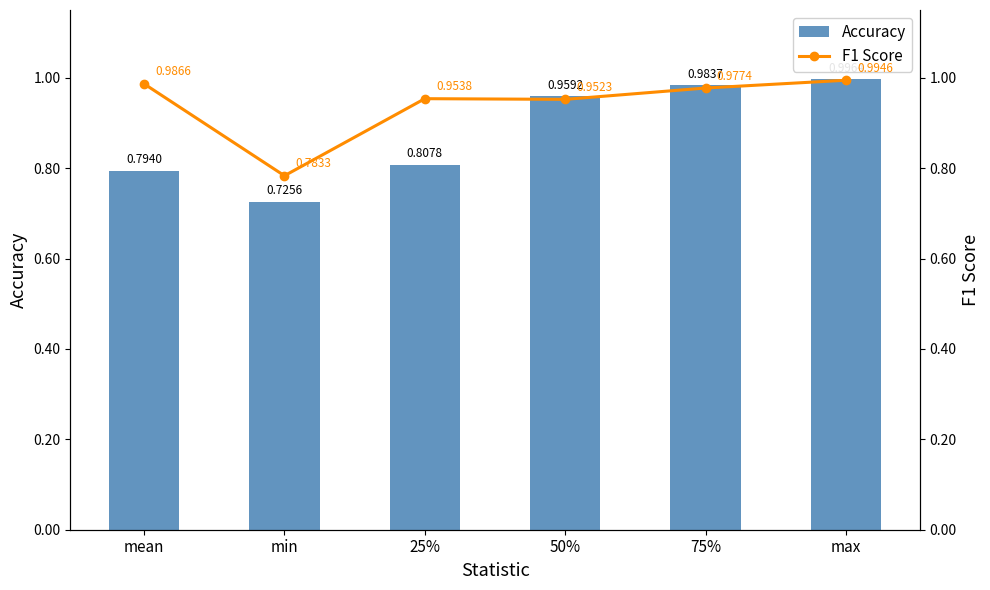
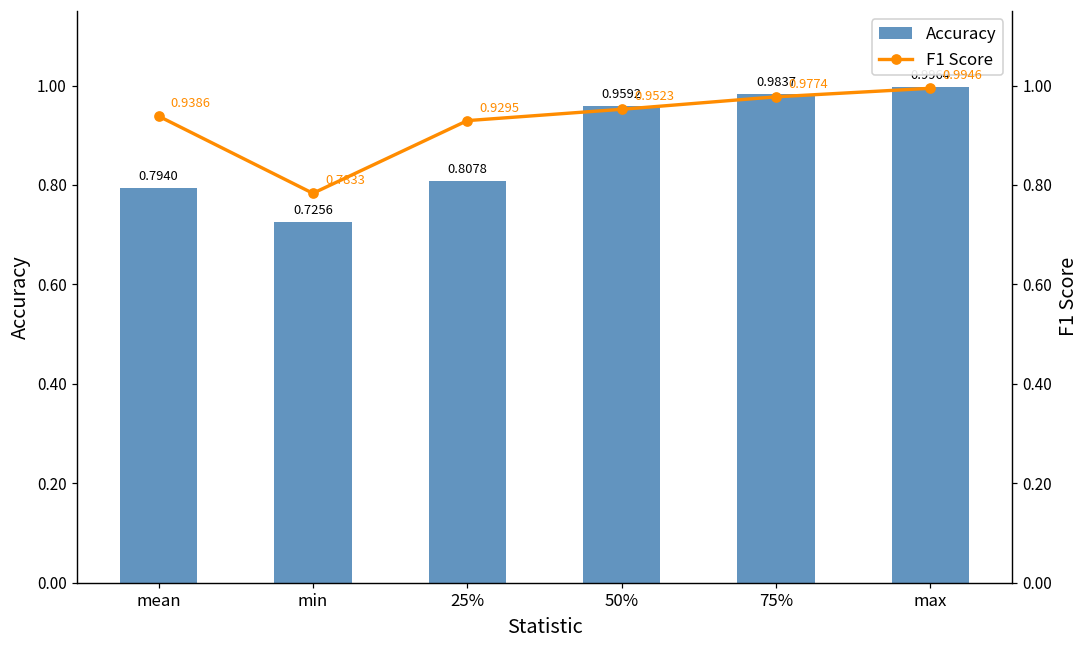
F1 Score, mean: 0.9866 -> 0.9386
F1 Score, 25%: 0.9538 -> 0.9295
